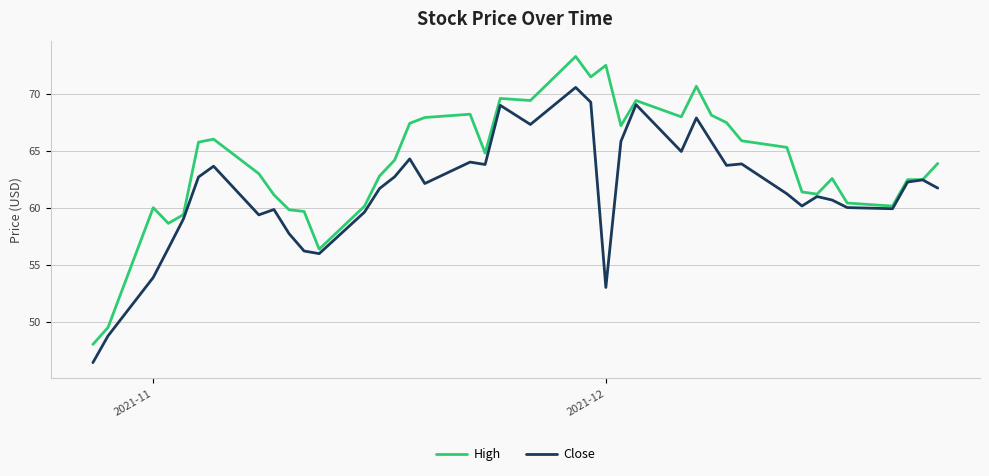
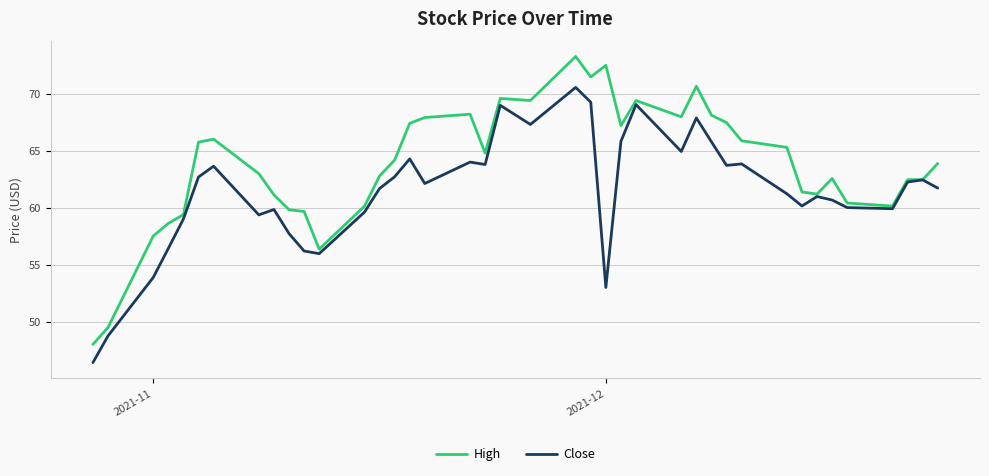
High, 2021-11: 60.0 -> 57.5
